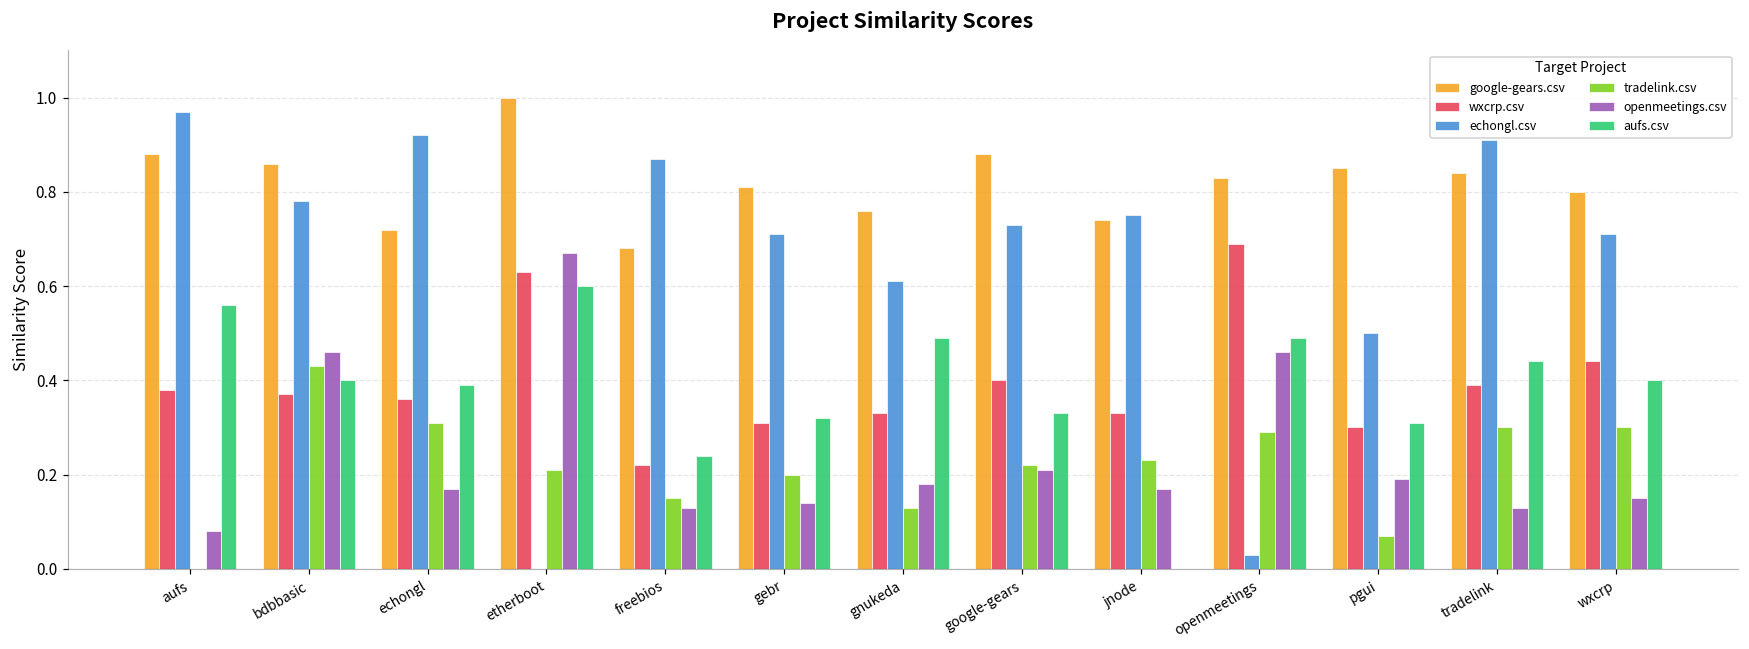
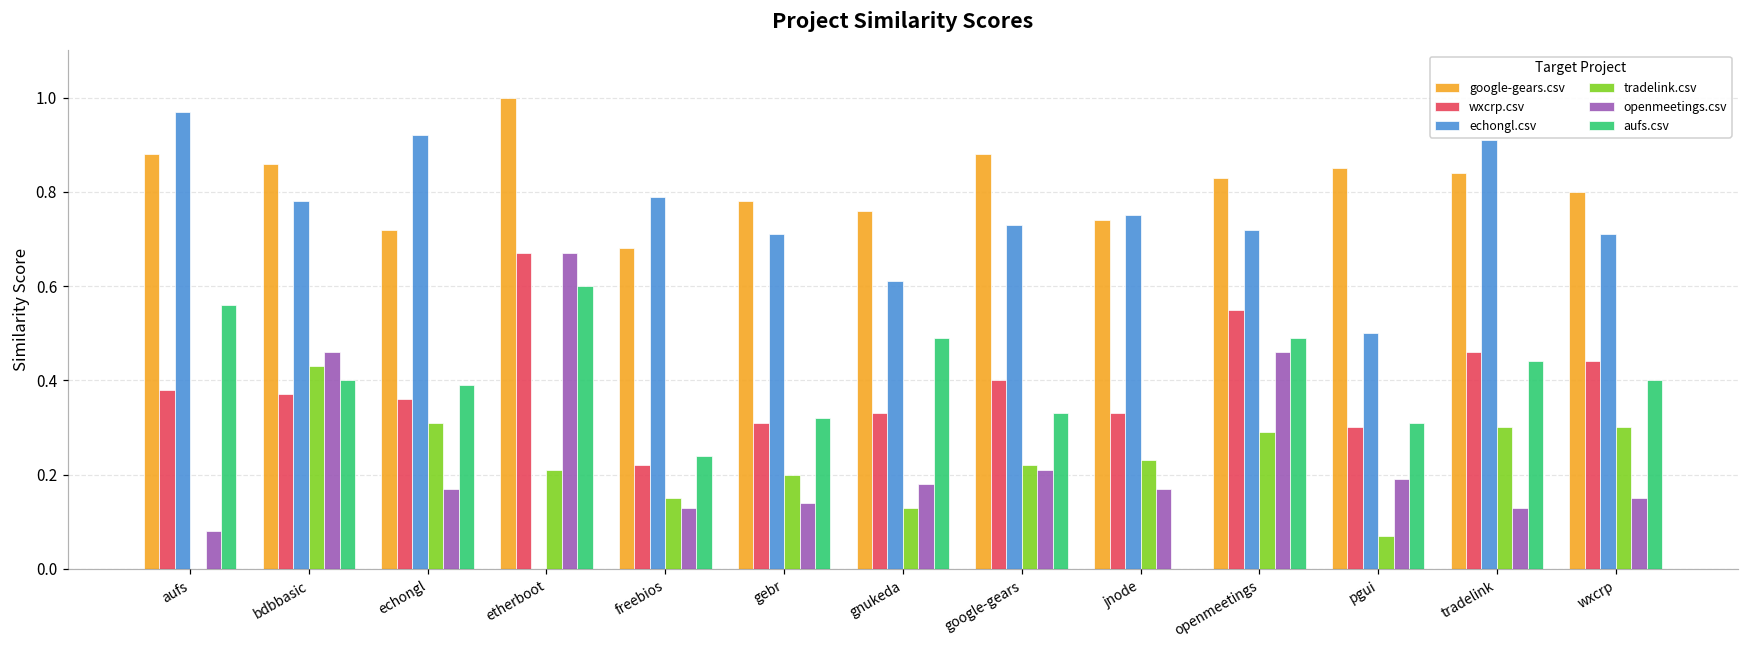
wxcrp.csv, etherboot: 0.63 -> 0.67
echongl.csv, freebios: 0.87 -> 0.79
google-gears.csv, gebr: 0.81 -> 0.78
wxcrp.csv, openmeetings: 0.69 -> 0.55
echongl.csv, openmeetings: 0.03 -> 0.72
wxcrp.csv, tradelink: 0.39 -> 0.46
